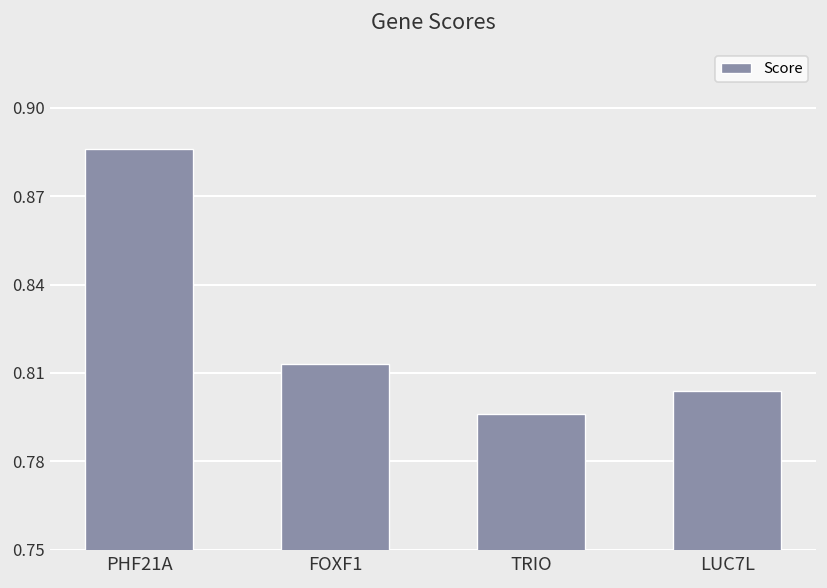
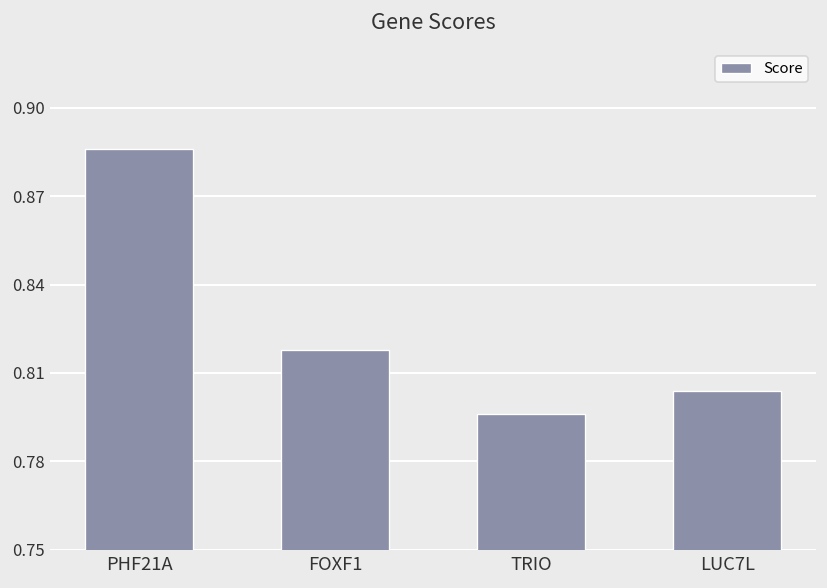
FOXF1: 0.813 -> 0.818
